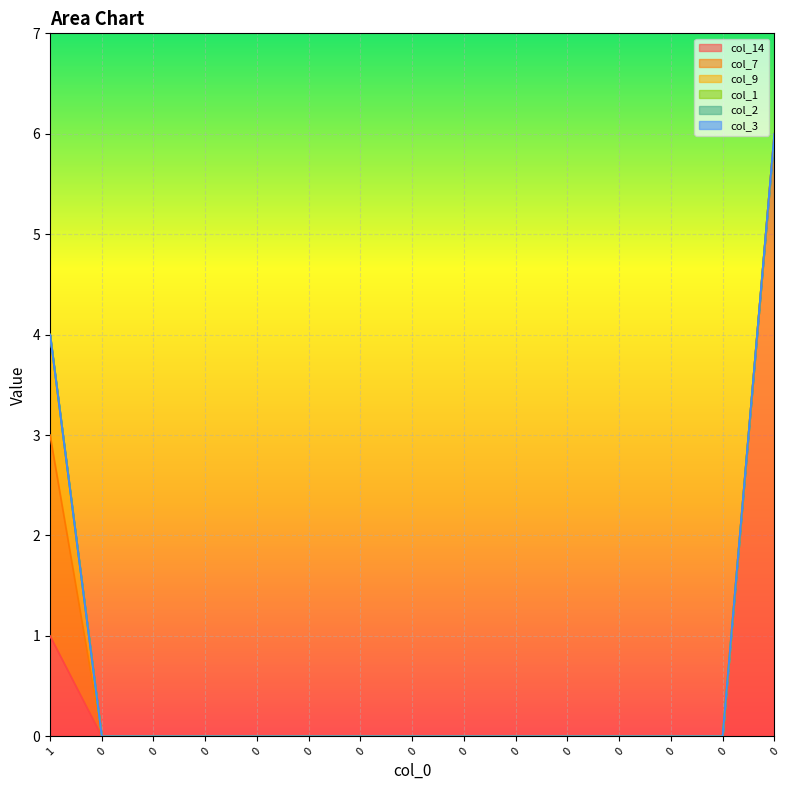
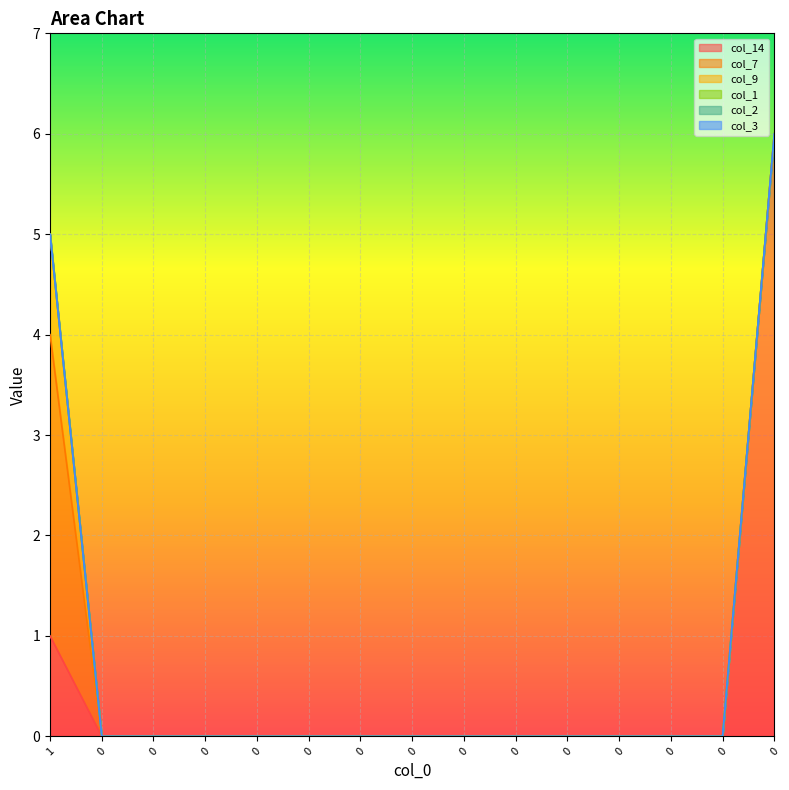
col_7, 1: 2 -> 3
